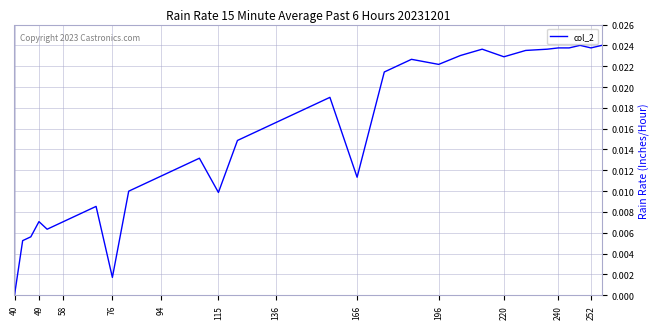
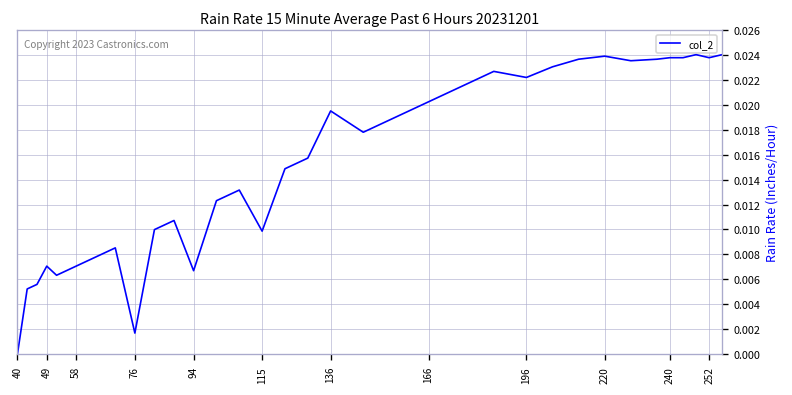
94: 0.0115 -> 0.0067
136: 0.0166 -> 0.0195
166: 0.0113 -> 0.0202
220: 0.0229 -> 0.0239
